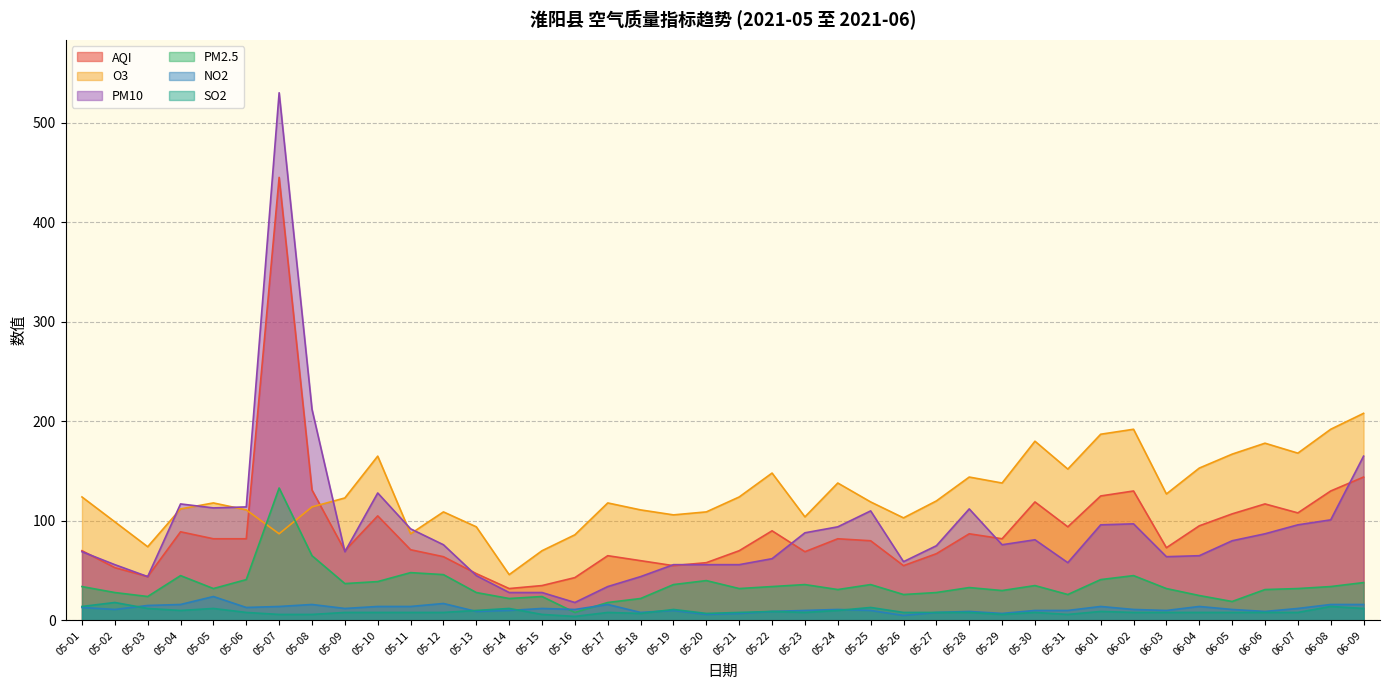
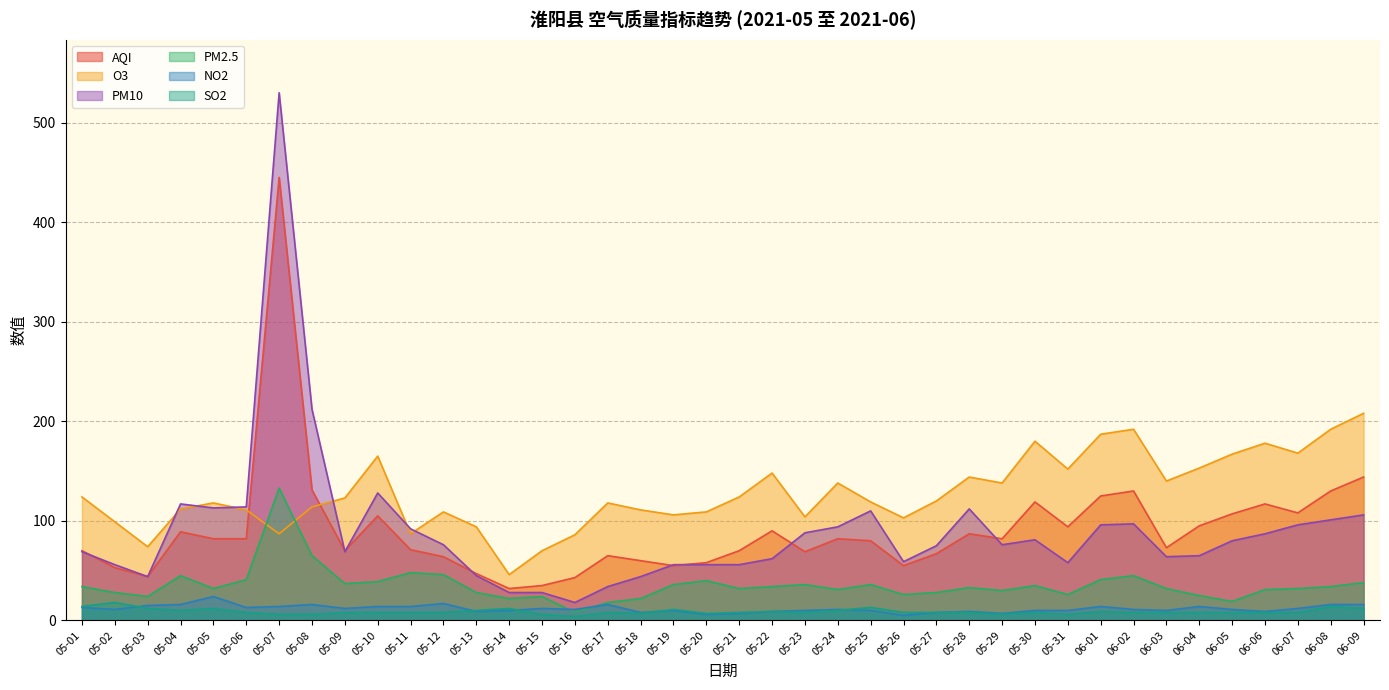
O3, 06-03: 130 -> 140
PM10, 06-09: 170 -> 110
